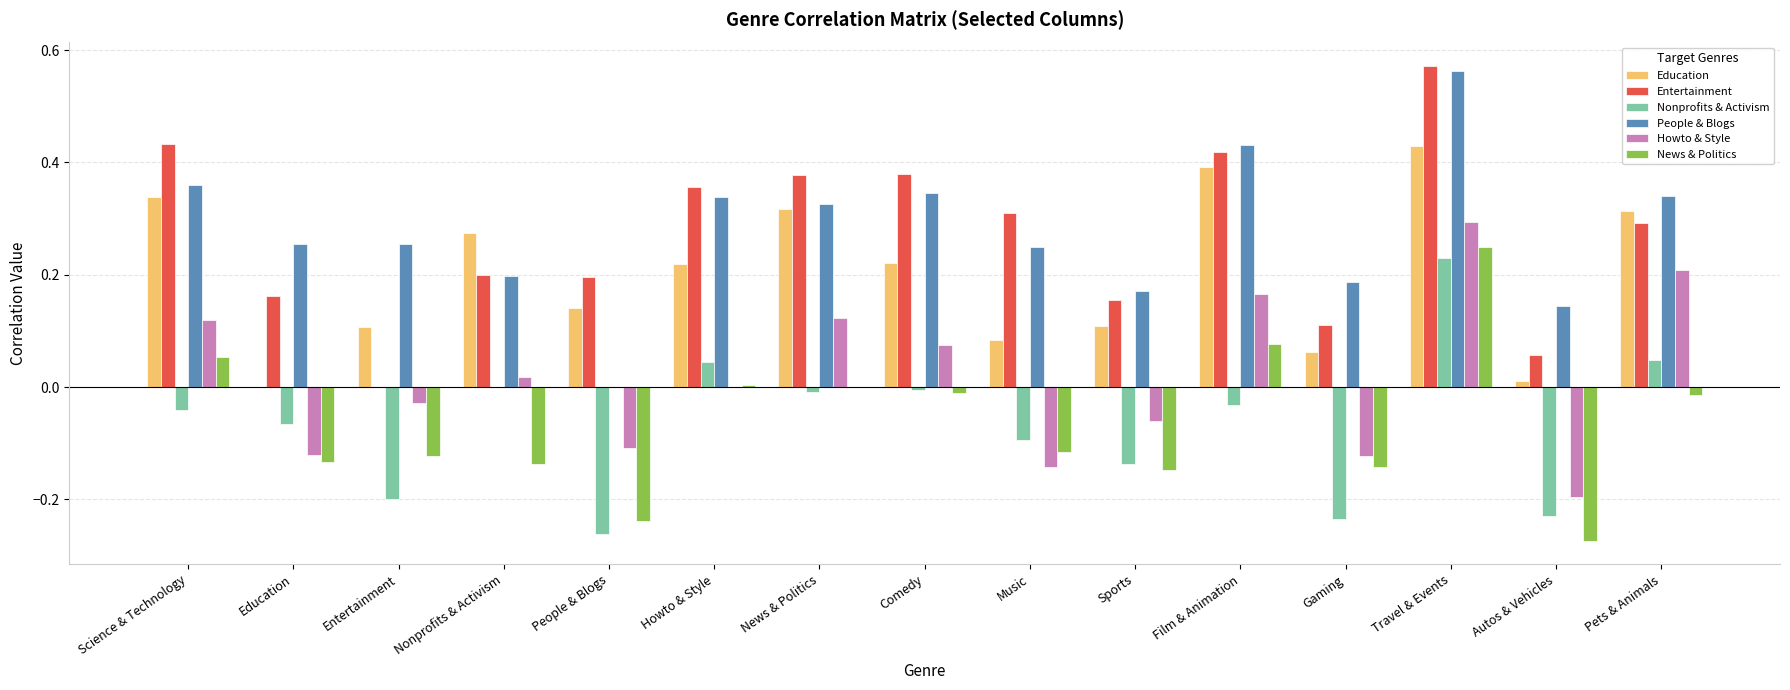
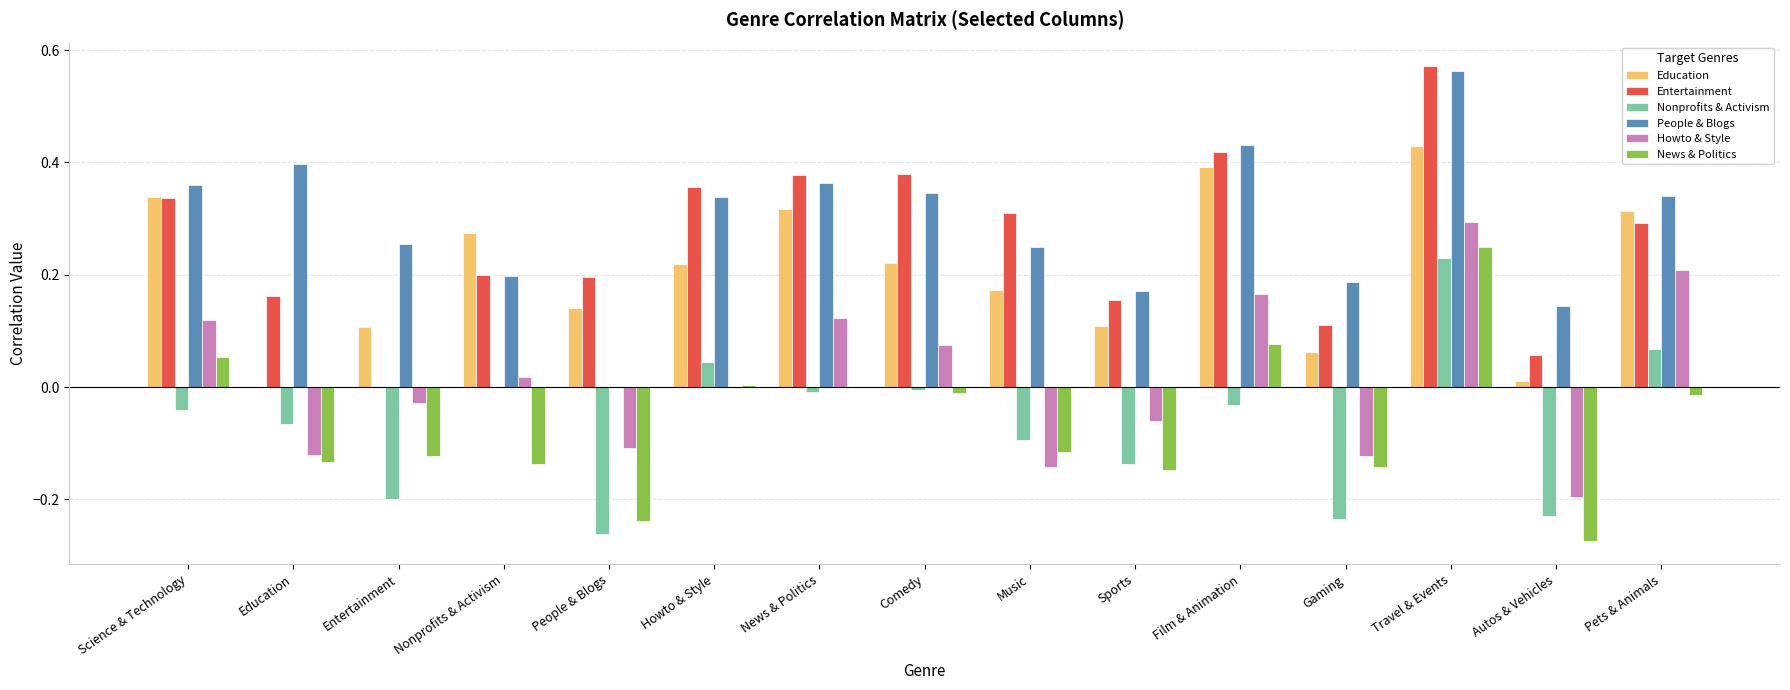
Entertainment, Science & Technology: 0.43 -> 0.34
People & Blogs, Education: 0.25 -> 0.40
People & Blogs, News & Politics: 0.33 -> 0.36
Education, Music: 0.08 -> 0.17
Nonprofits & Activism, Pets & Animals: 0.05 -> 0.07
